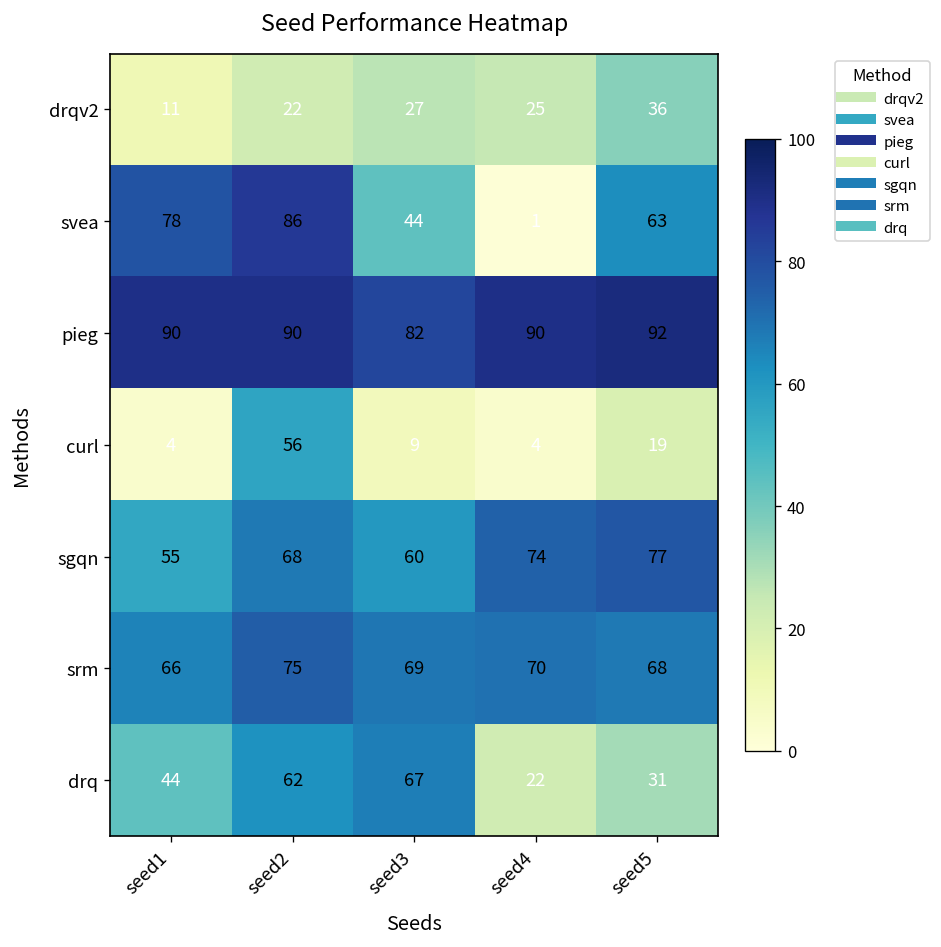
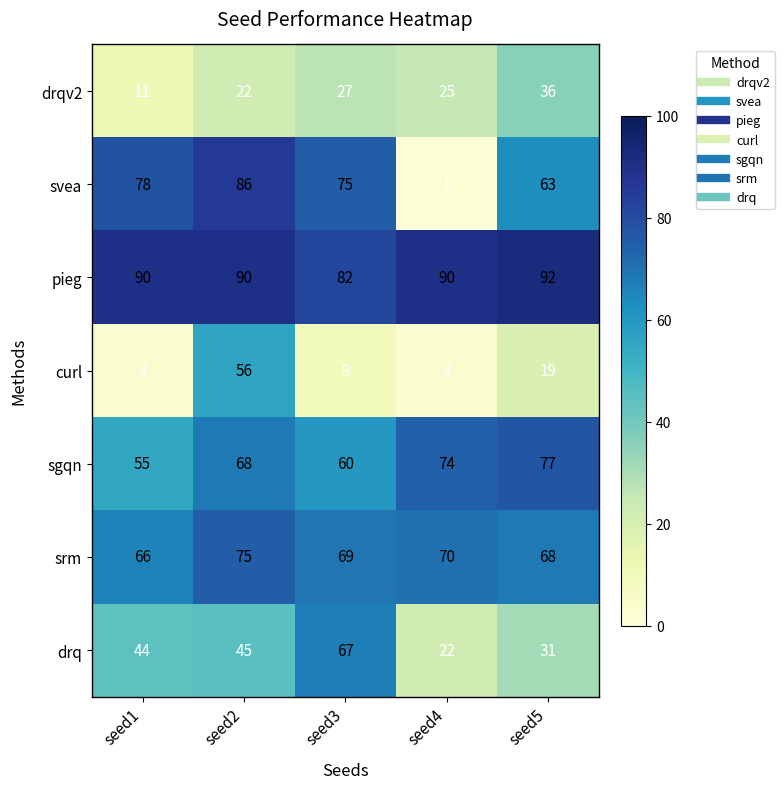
svea, seed3: 44 -> 75
drq, seed2: 62 -> 45
